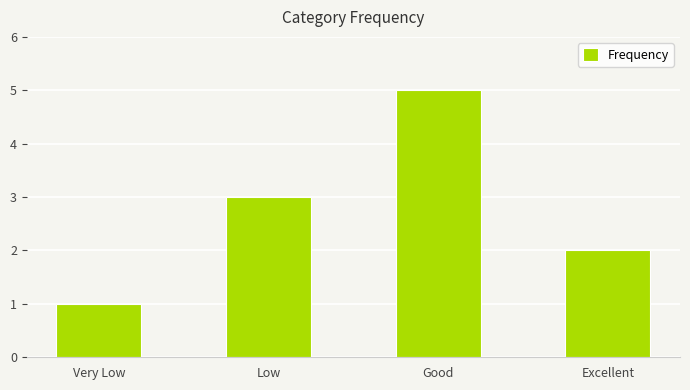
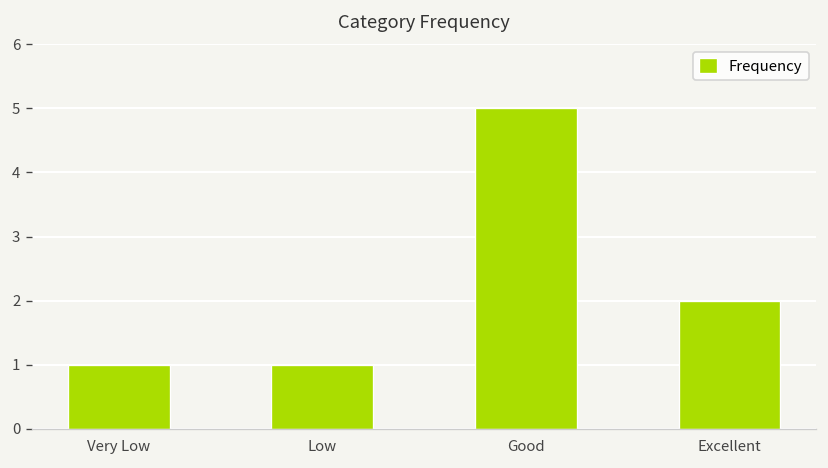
Low: 3 -> 1
